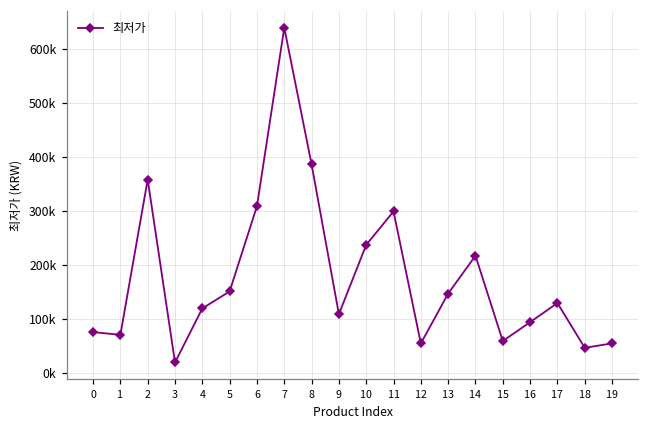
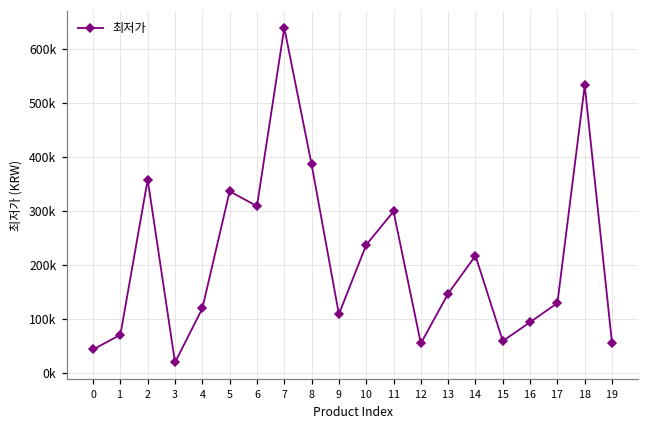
0: 80000 -> 40000
5: 150000 -> 340000
18: 50000 -> 530000
